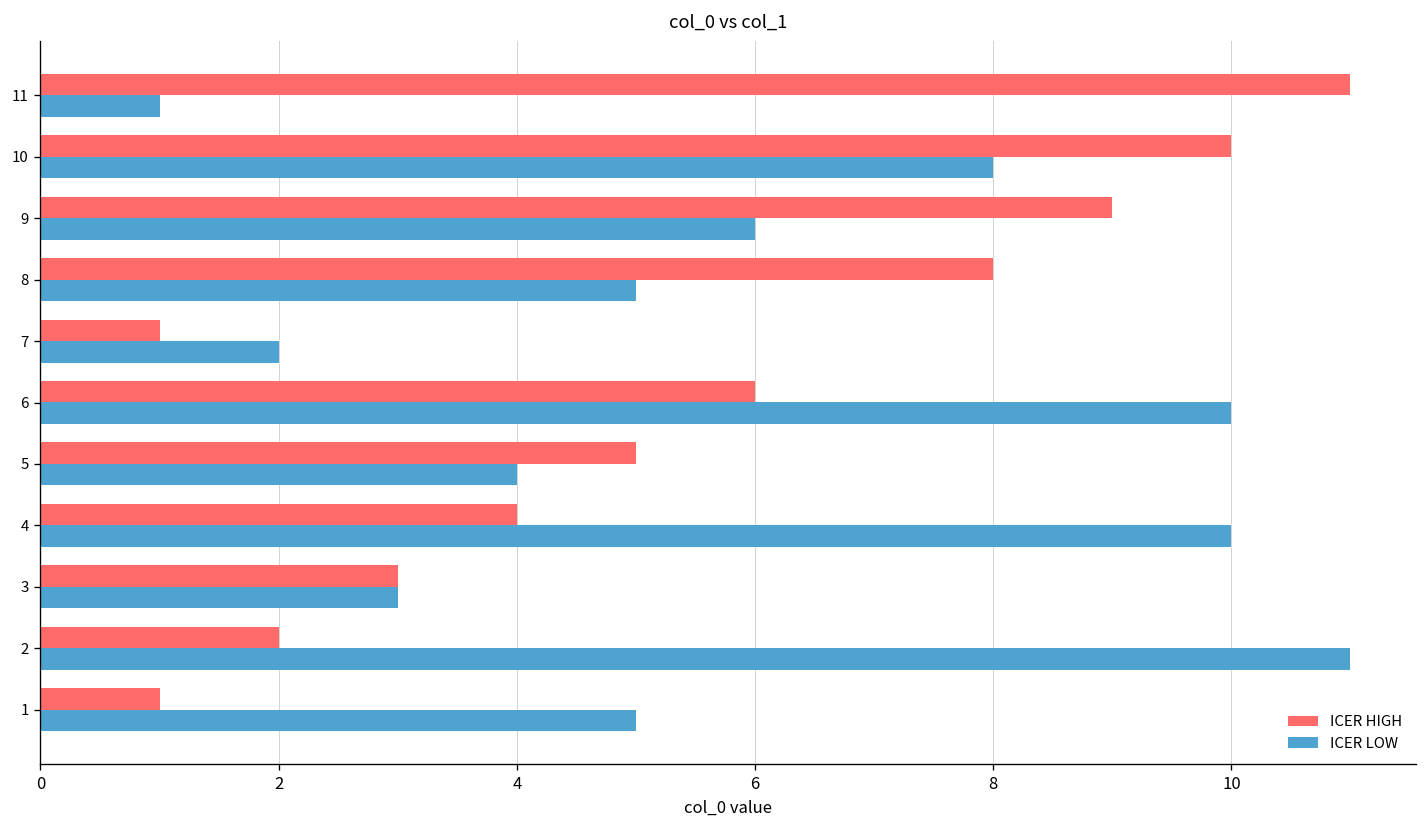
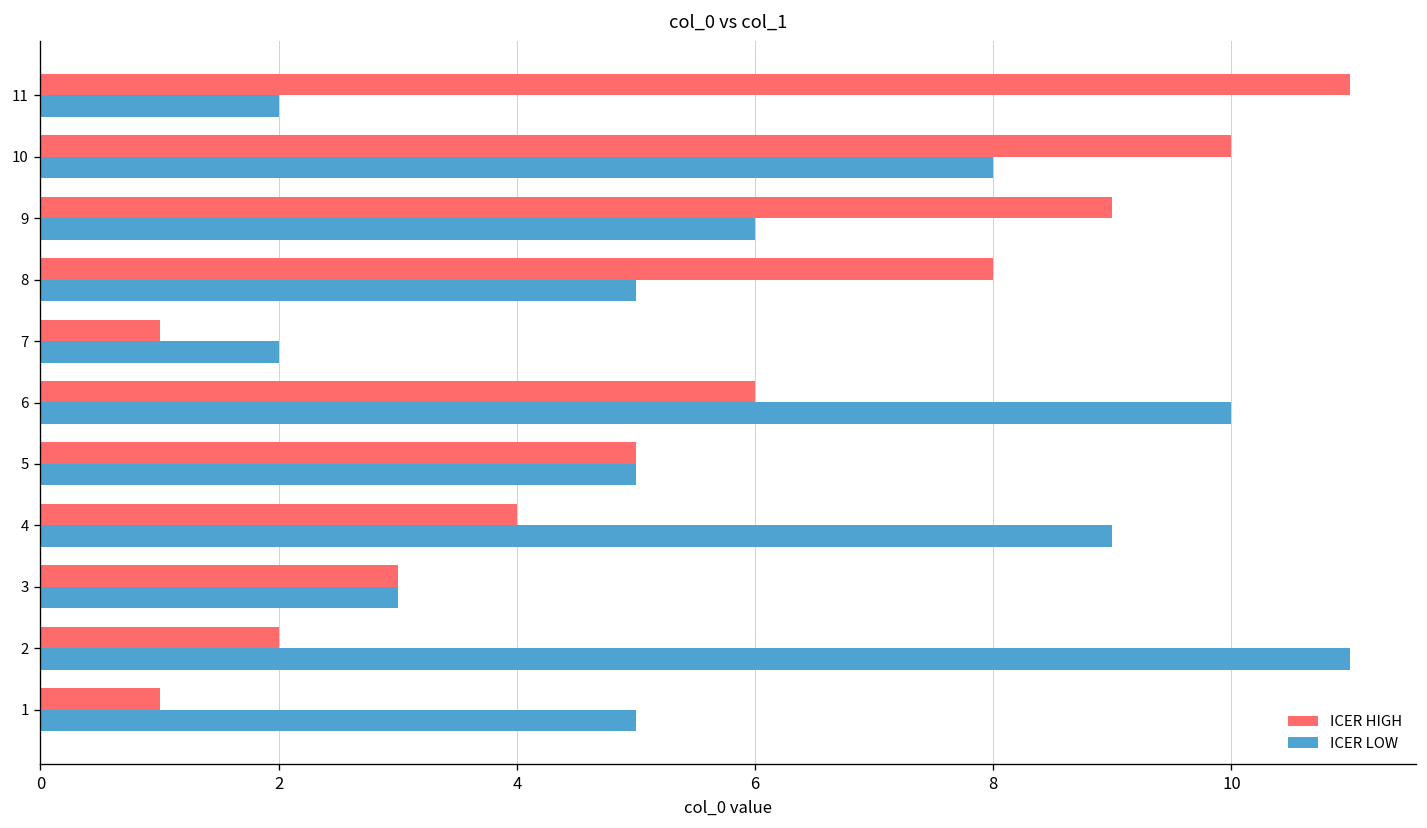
ICER LOW, 11: 1 -> 2
ICER LOW, 5: 4 -> 5
ICER LOW, 4: 10 -> 9
